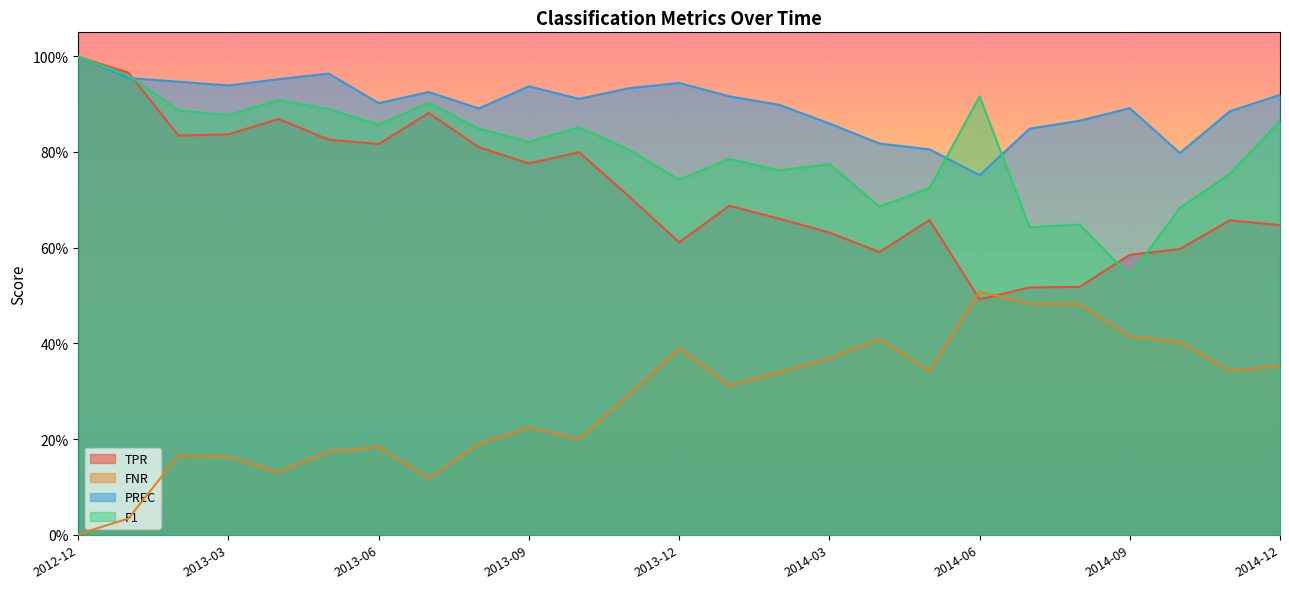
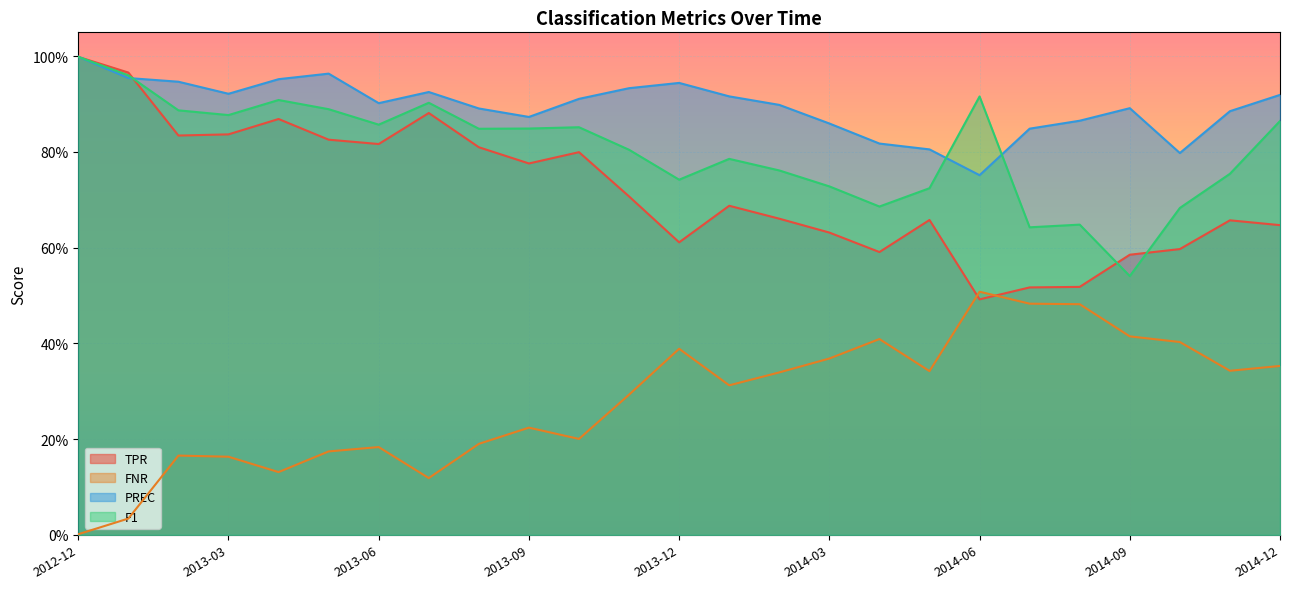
PREC, 2013-03: 94% -> 92%
PREC, 2013-09: 94% -> 87%
F1, 2013-09: 82% -> 85%
F1, 2014-03: 77% -> 73%
